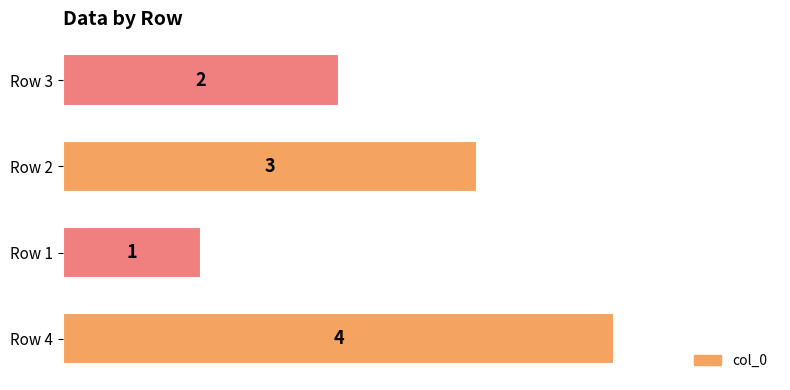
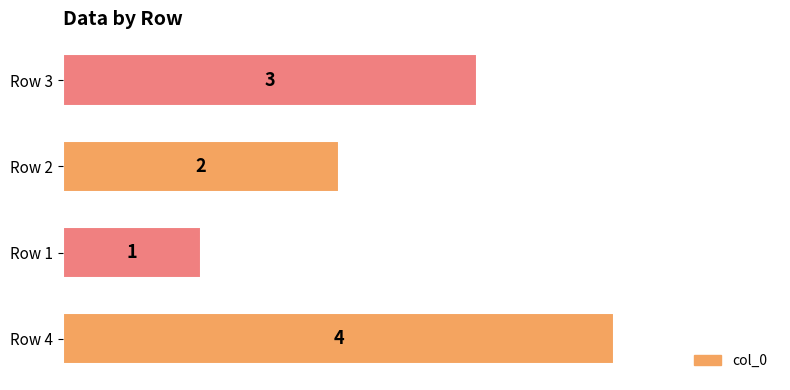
Row 3: 2 -> 3
Row 2: 3 -> 2
